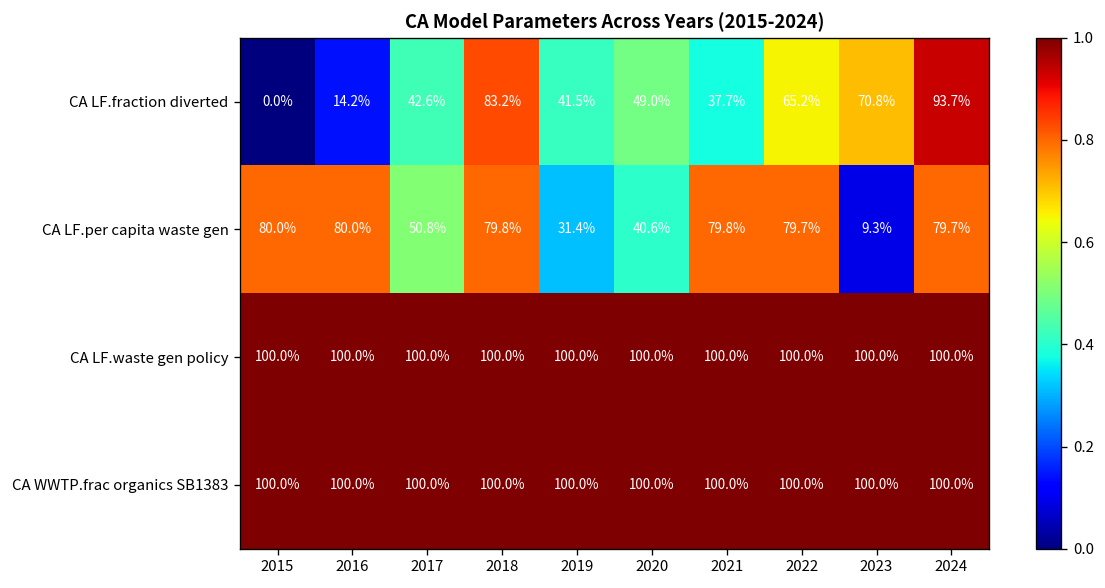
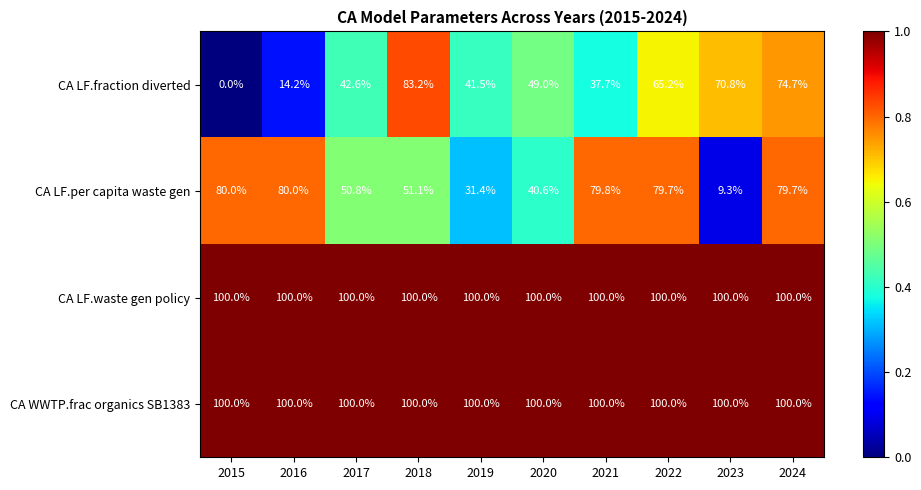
CA LF.fraction diverted, 2024: 93.7% -> 74.7%
CA LF.per capita waste gen, 2018: 79.8% -> 51.1%
